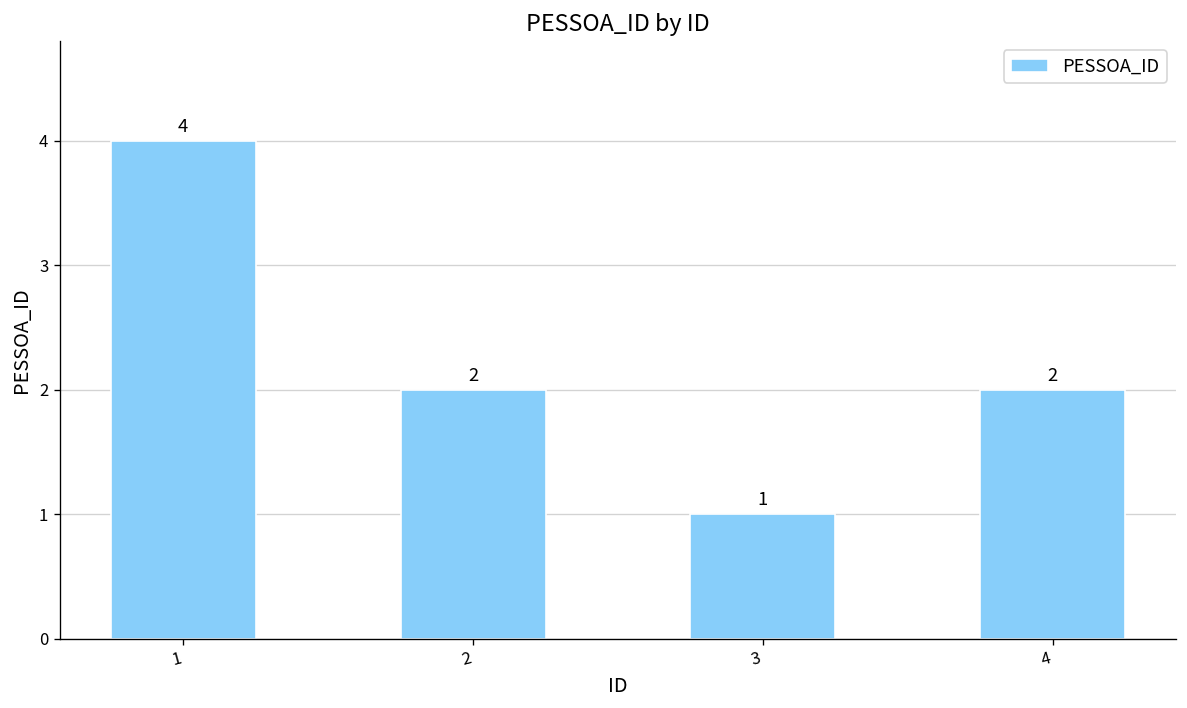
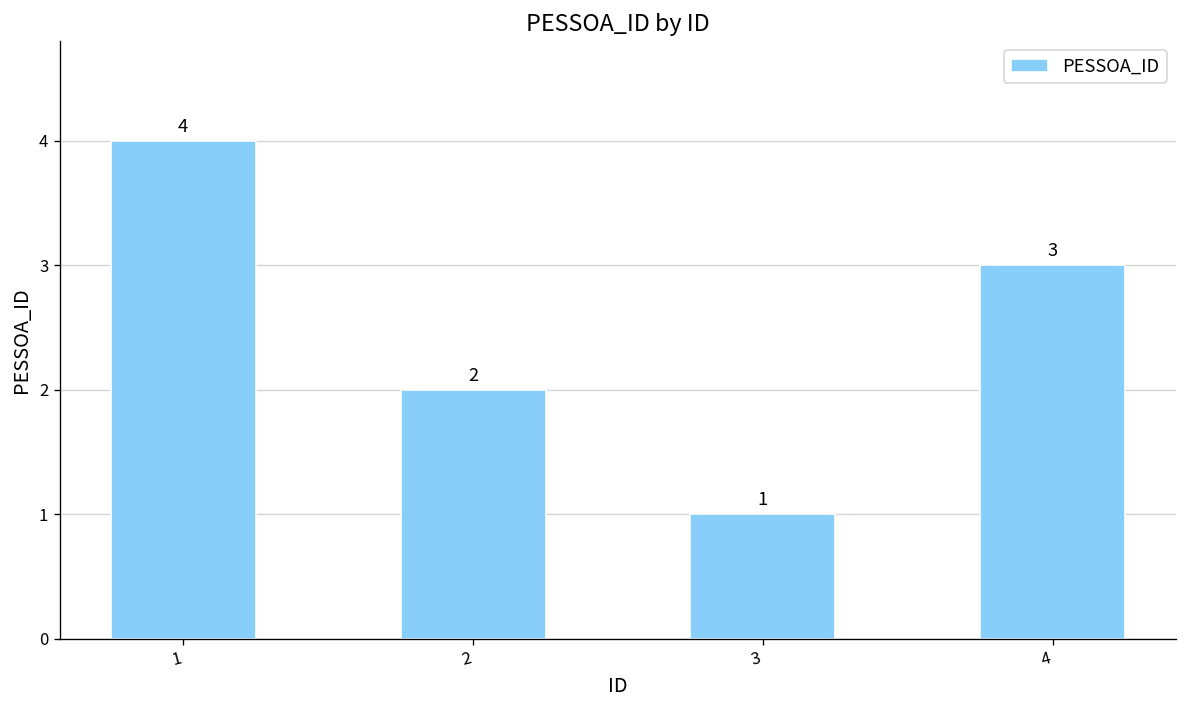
4: 2 -> 3
